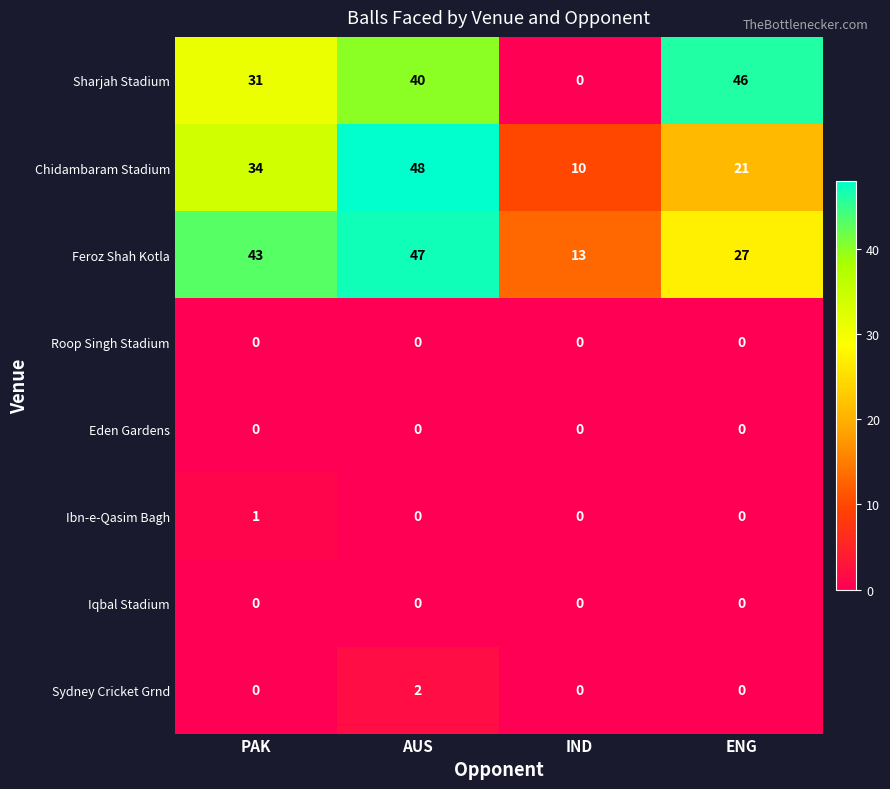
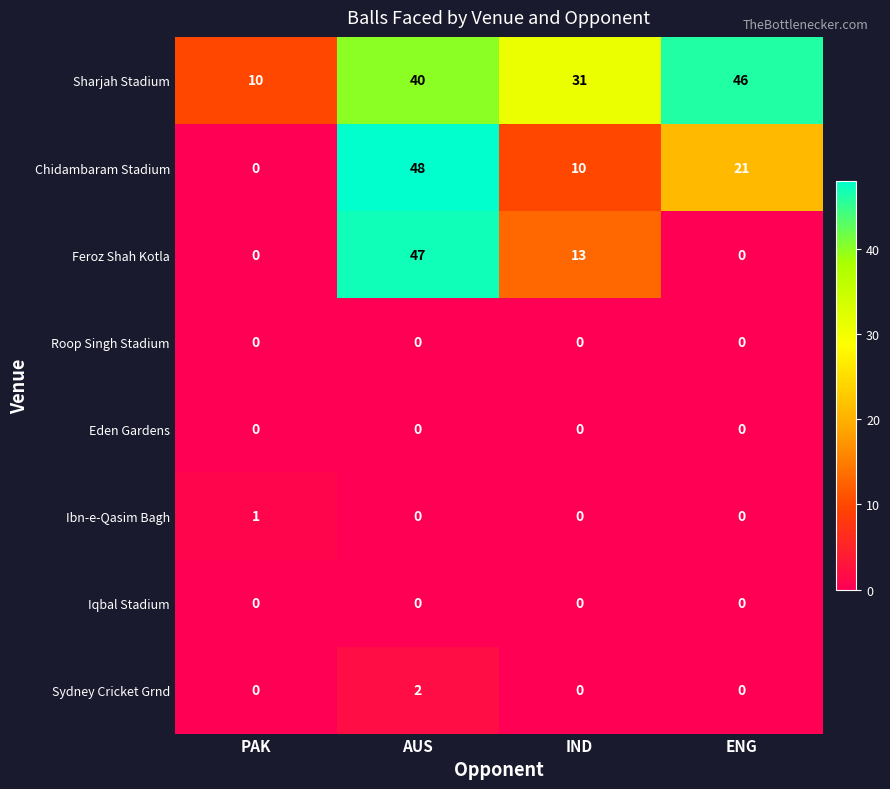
Sharjah Stadium, PAK: 31 -> 10
Sharjah Stadium, IND: 0 -> 31
Chidambaram Stadium, PAK: 34 -> 0
Feroz Shah Kotla, PAK: 43 -> 0
Feroz Shah Kotla, ENG: 27 -> 0
